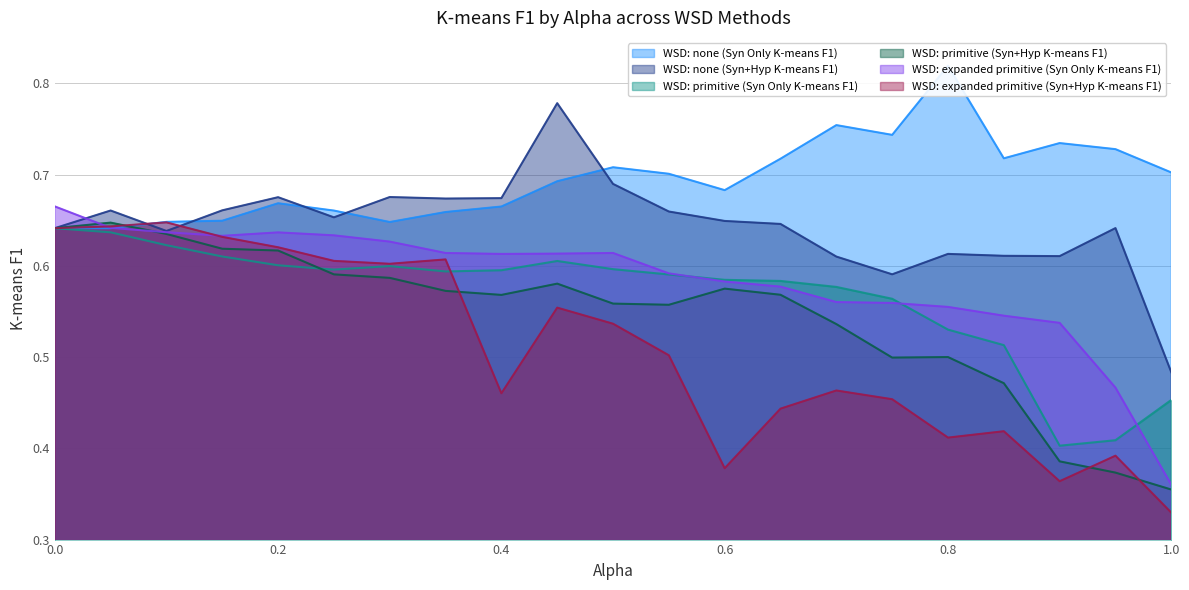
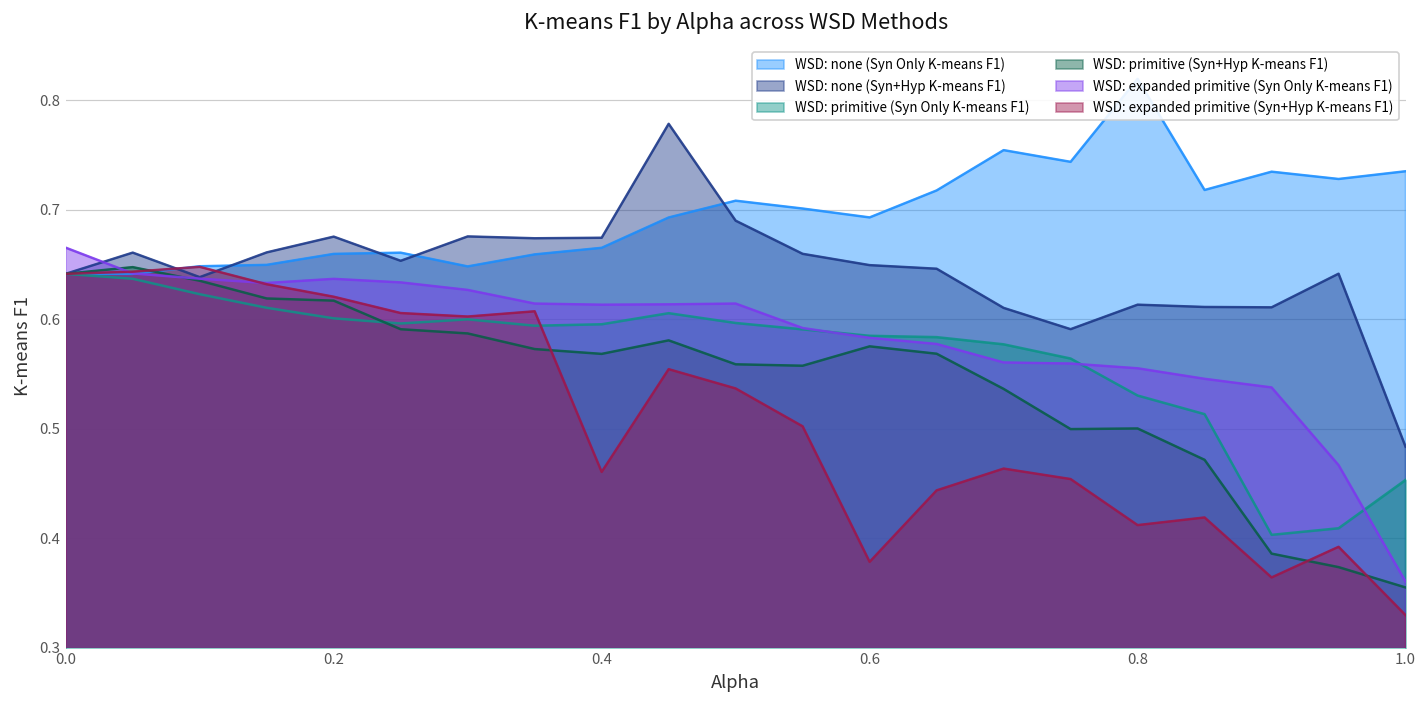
WSD: none (Syn Only K-means F1), 0.2: 0.67 -> 0.66
WSD: none (Syn Only K-means F1), 0.6: 0.68 -> 0.69
WSD: none (Syn Only K-means F1), 1.0: 0.70 -> 0.74
